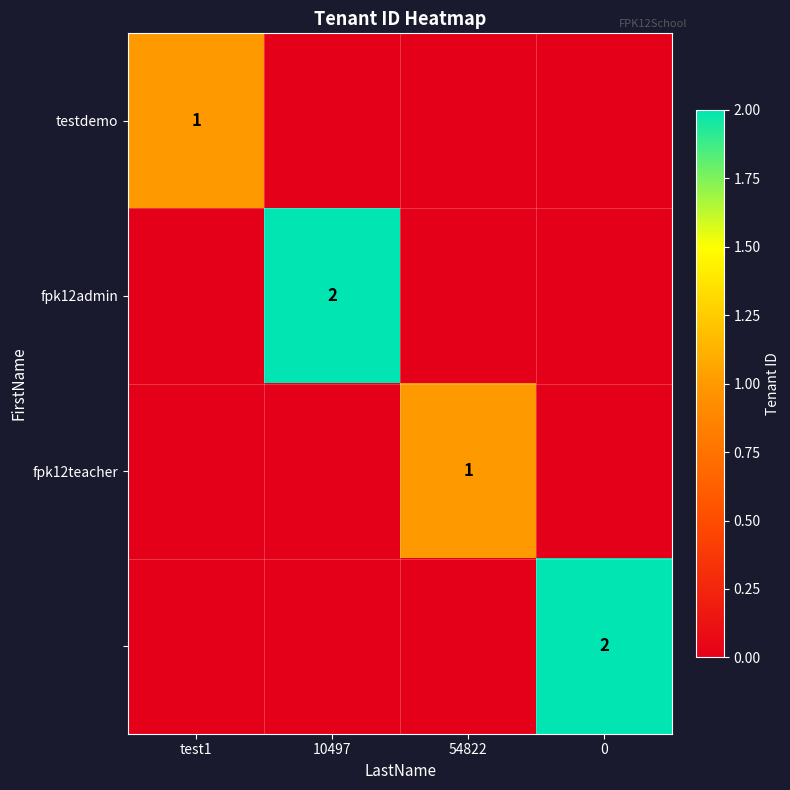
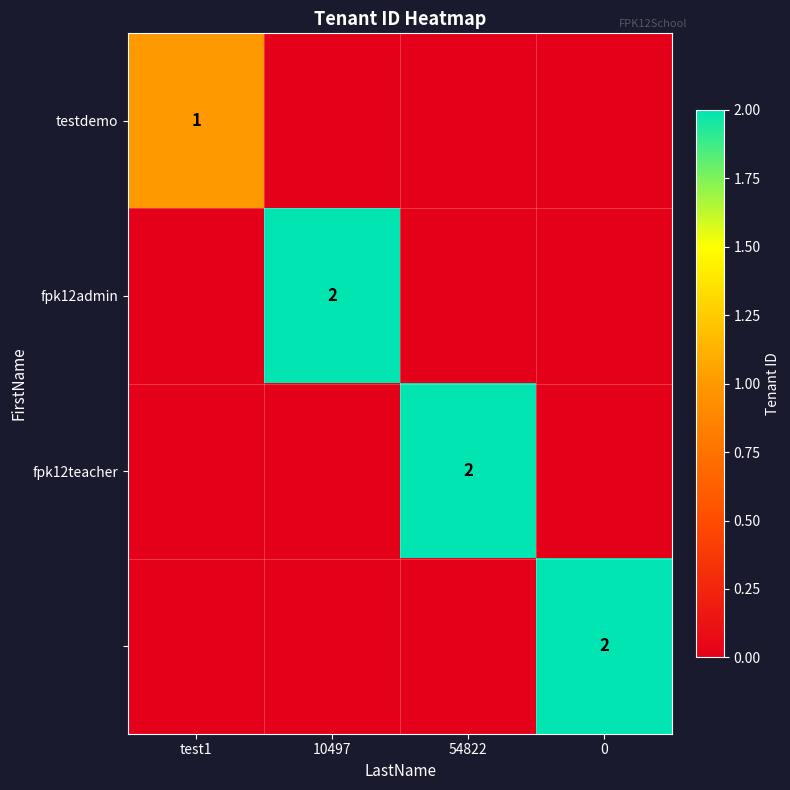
fpk12teacher, 54822: 1 -> 2
